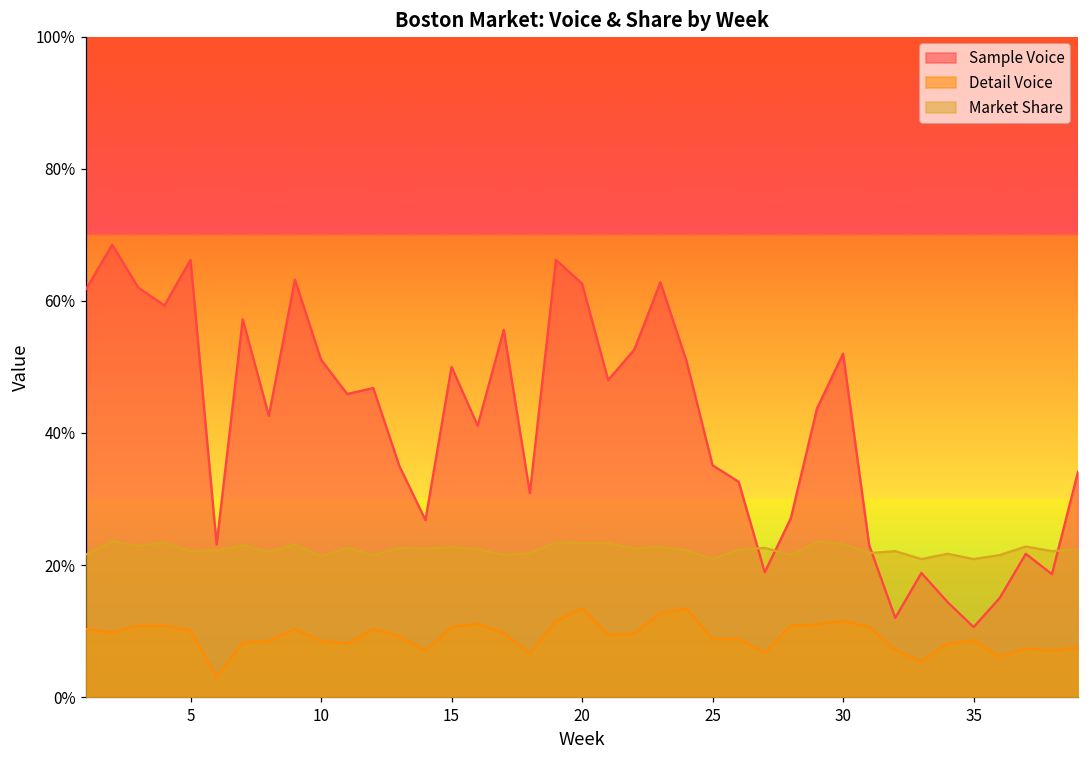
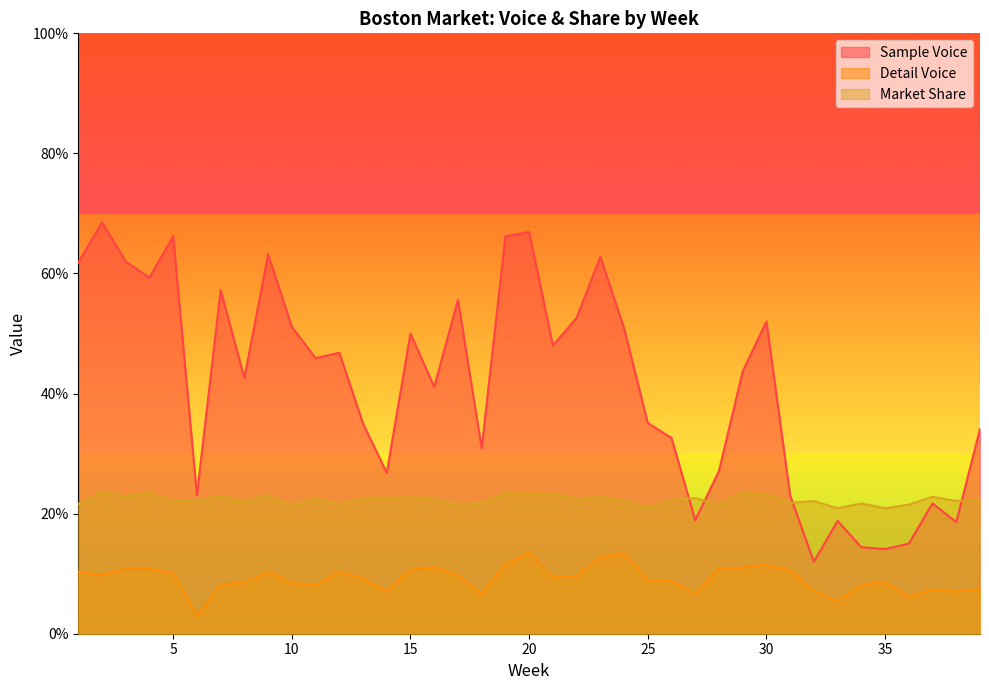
Sample Voice, 20: 63% -> 67%
Sample Voice, 35: 11% -> 14%
